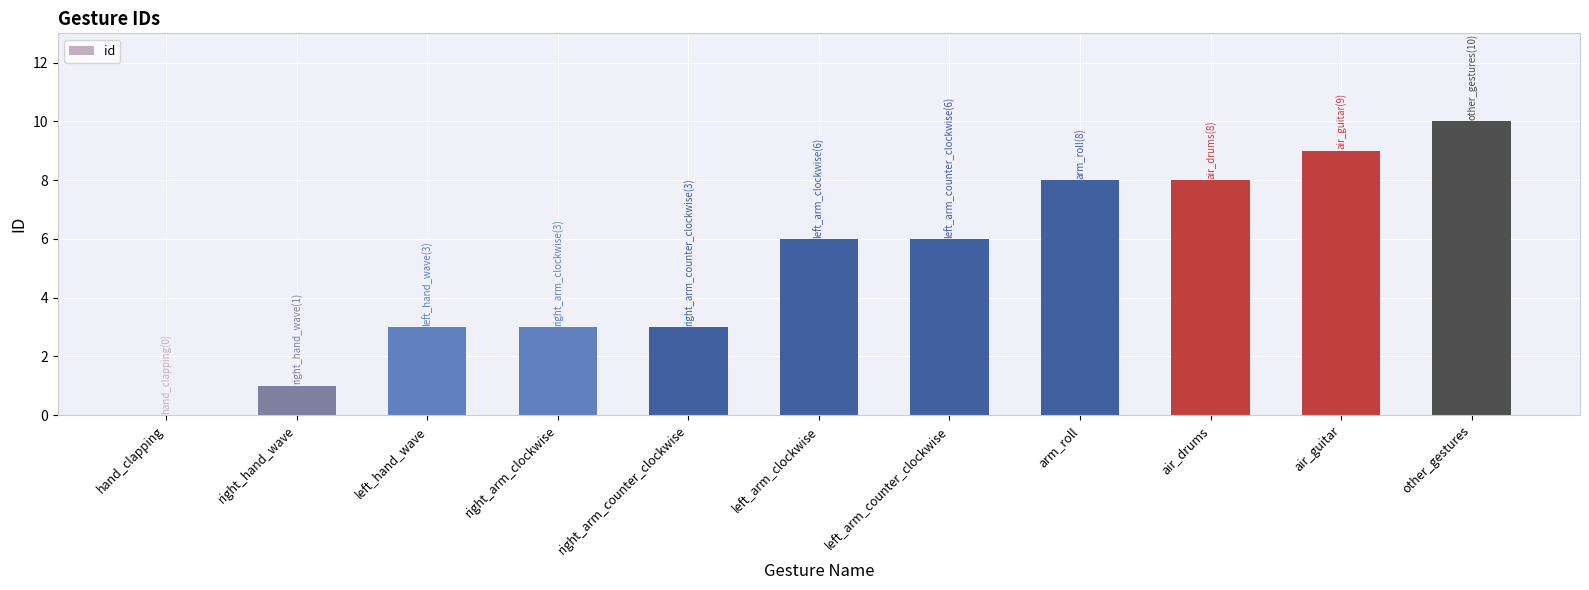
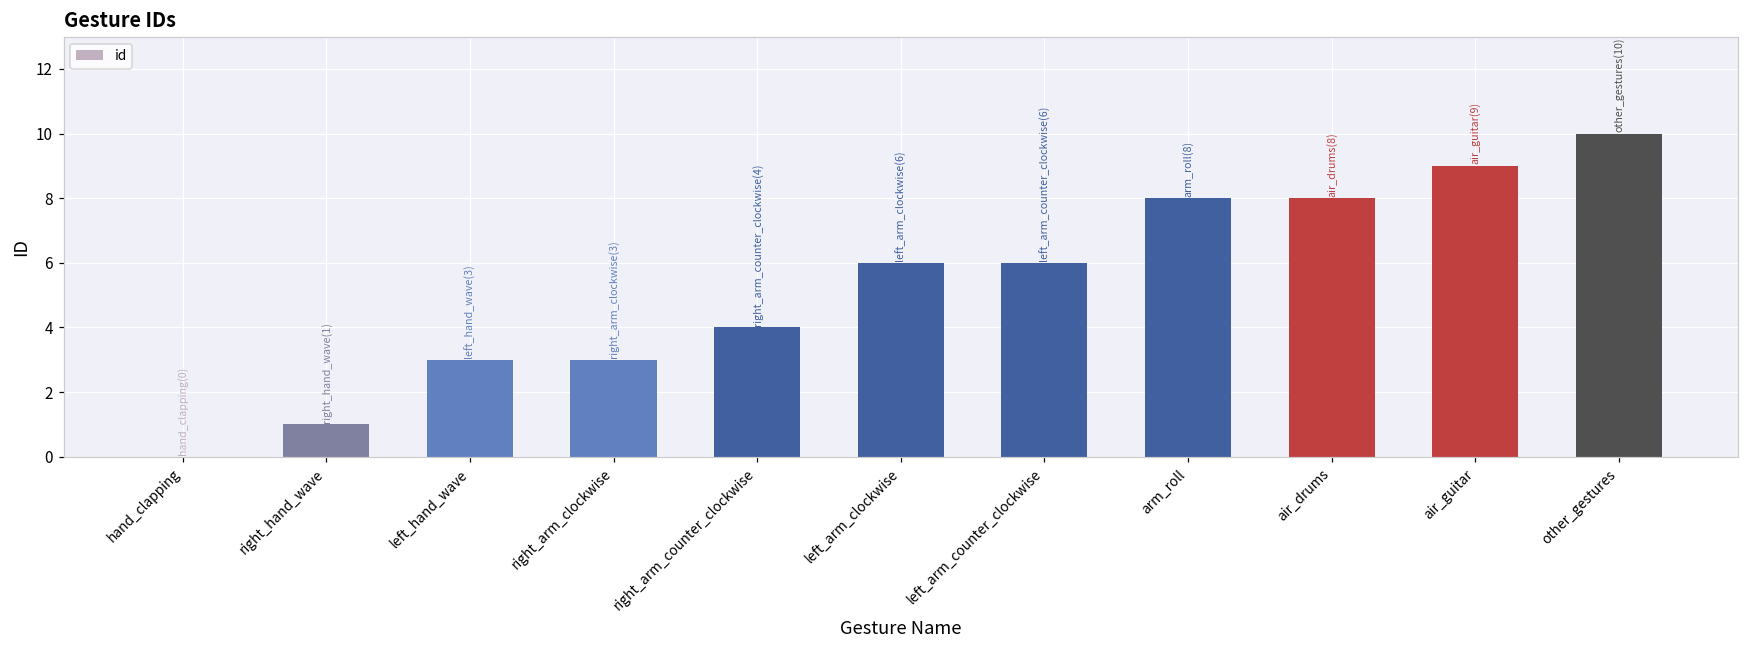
right_arm_counter_clockwise: (3) -> (4)
